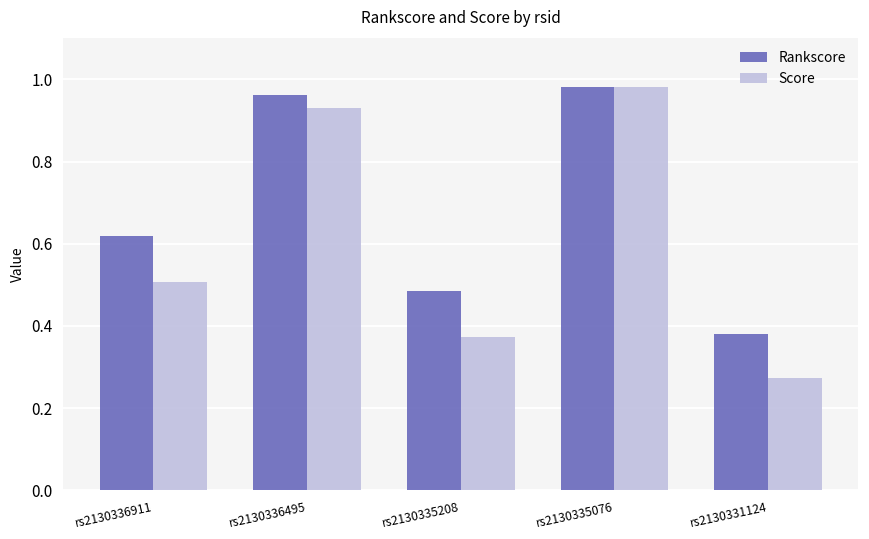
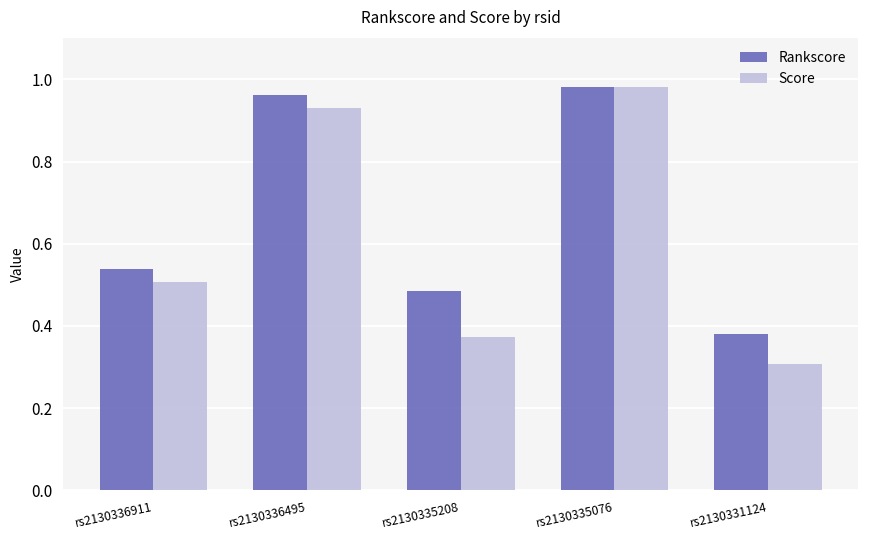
Rankscore, rs2130336911: 0.62 -> 0.54
Score, rs2130331124: 0.27 -> 0.31
